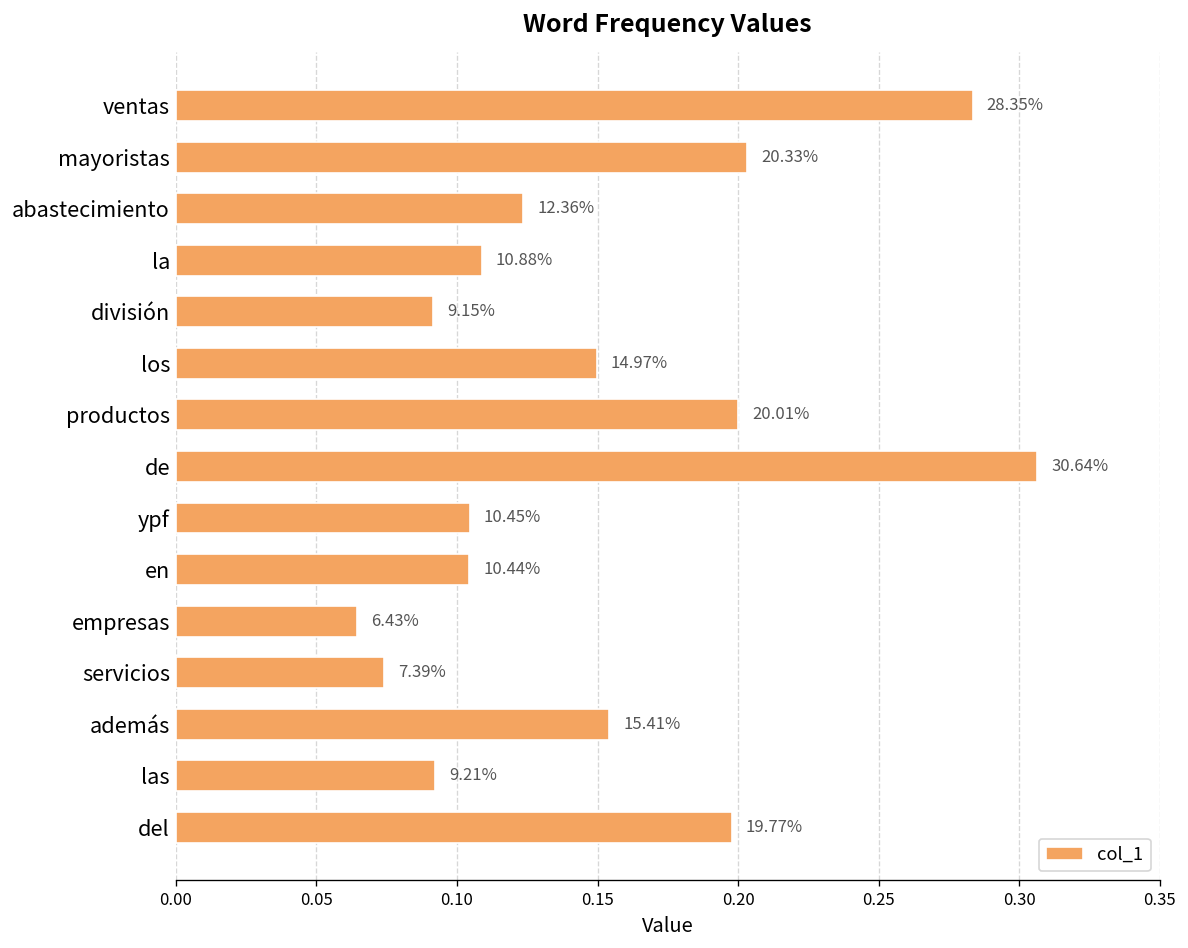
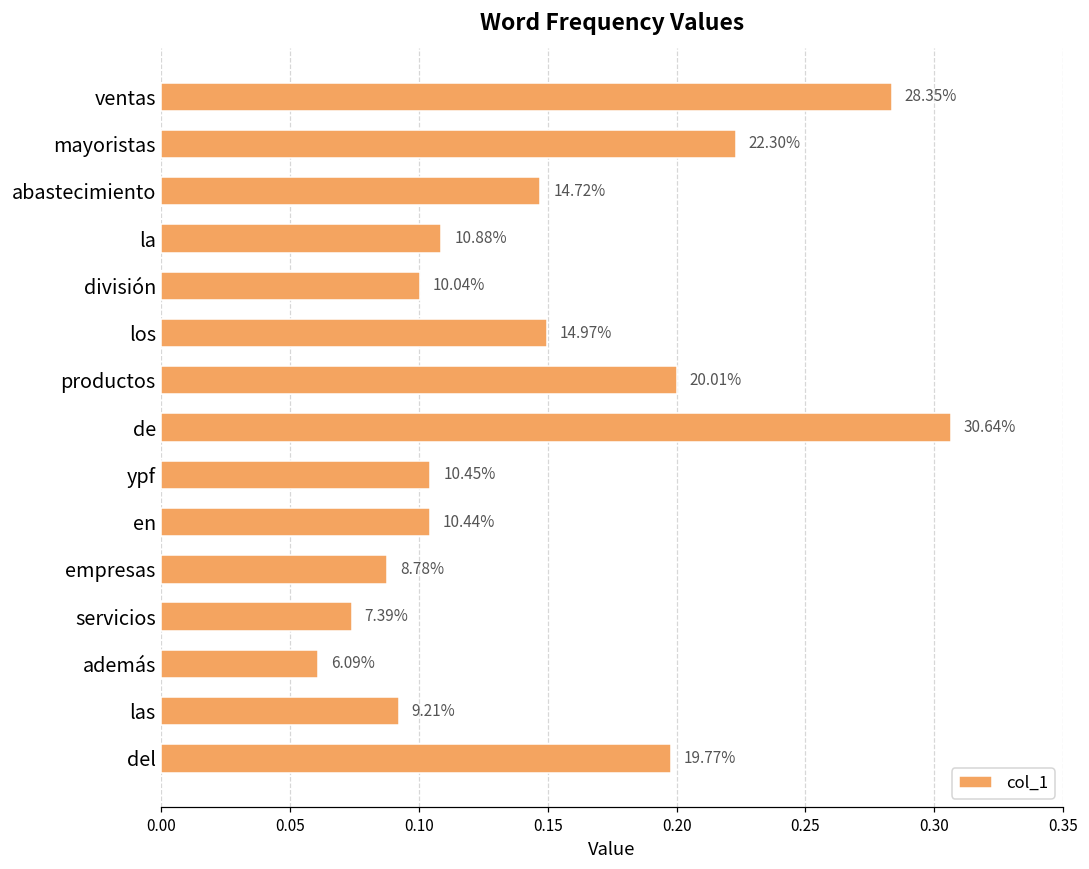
mayoristas: 20.33% -> 22.30%
abastecimiento: 12.36% -> 14.72%
división: 9.15% -> 10.04%
empresas: 6.43% -> 8.78%
además: 15.41% -> 6.09%
